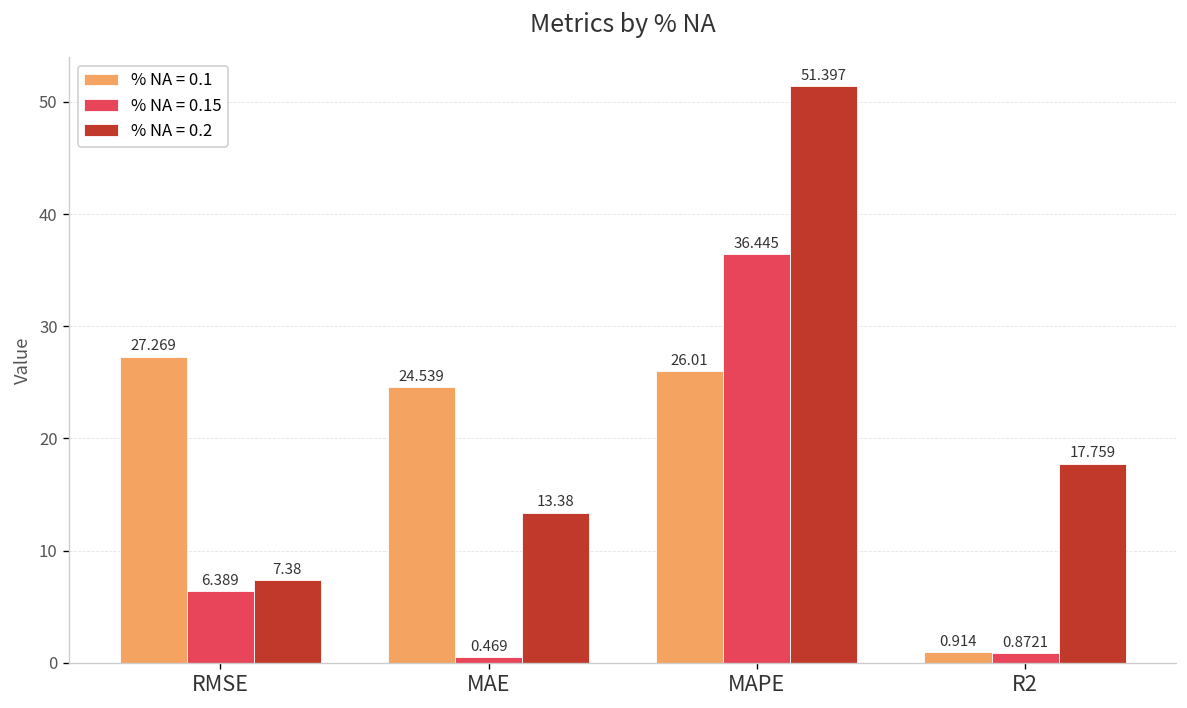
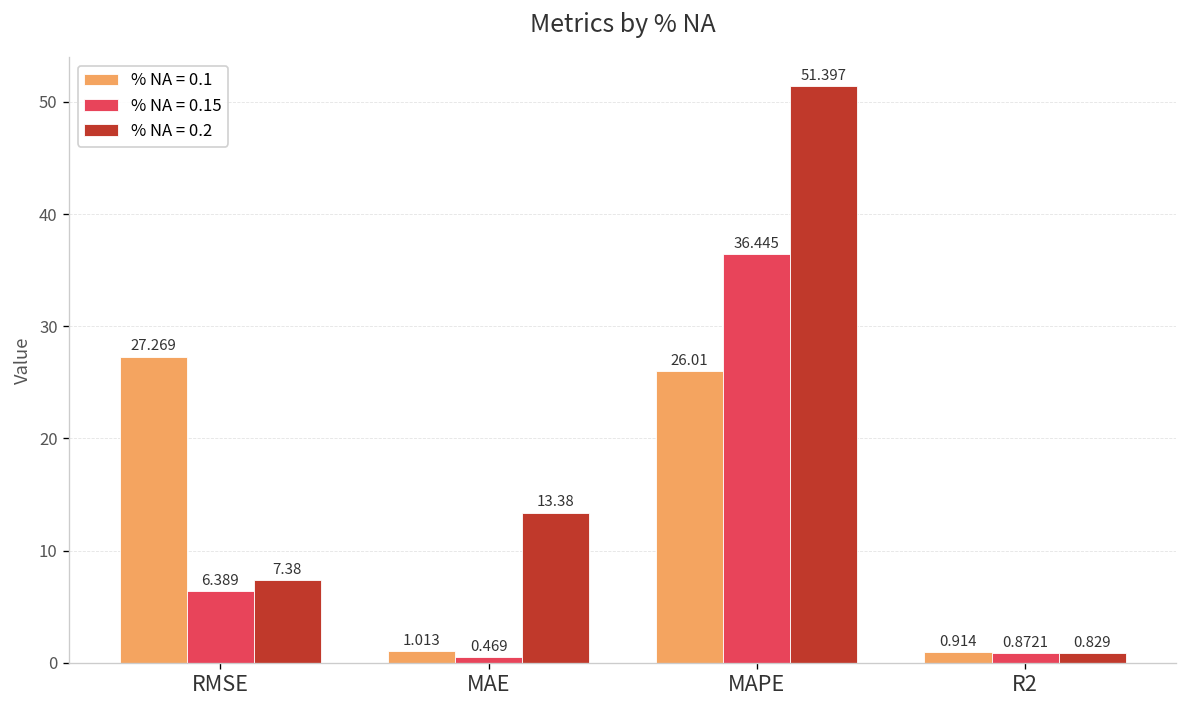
% NA = 0.1, MAE: 24.539 -> 1.013
% NA = 0.2, R2: 17.759 -> 0.829
